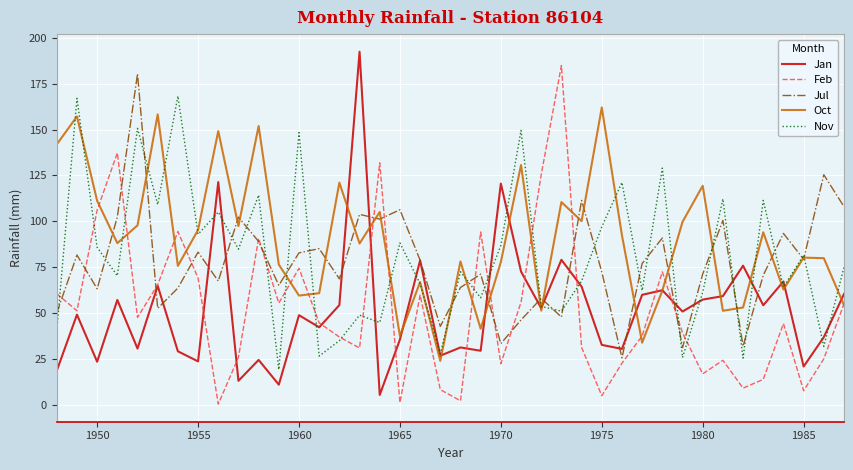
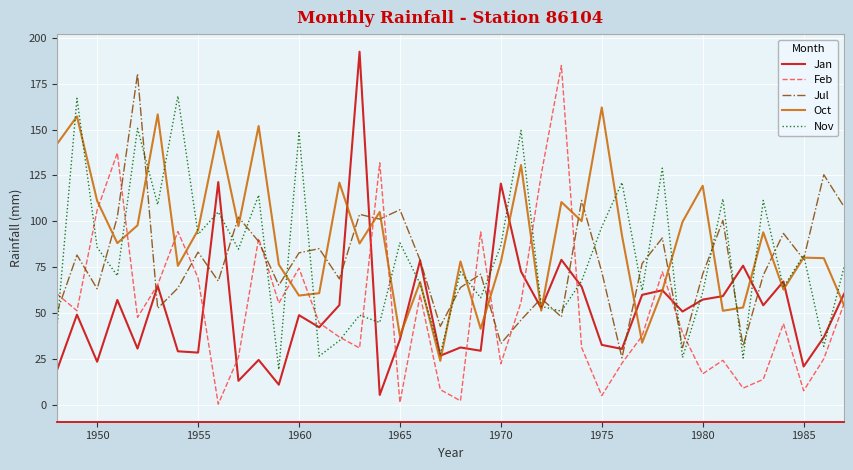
Jan, 1955: 24 -> 28
